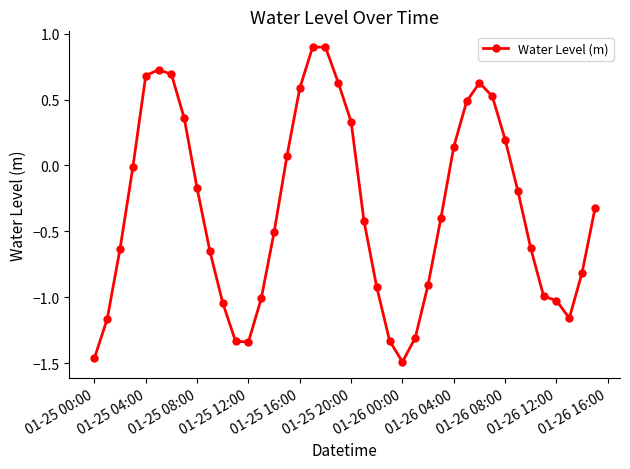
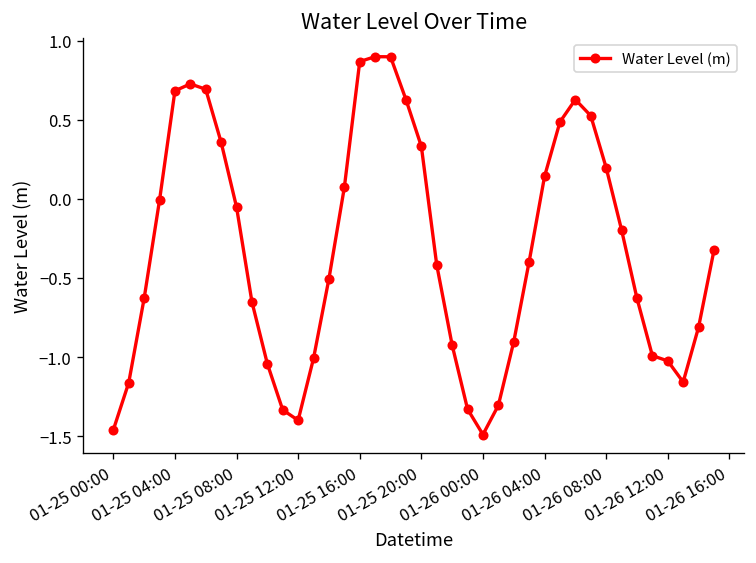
01-25 08:00: -0.17 -> -0.05
01-25 12:00: -1.34 -> -1.40
01-25 16:00: 0.59 -> 0.87
